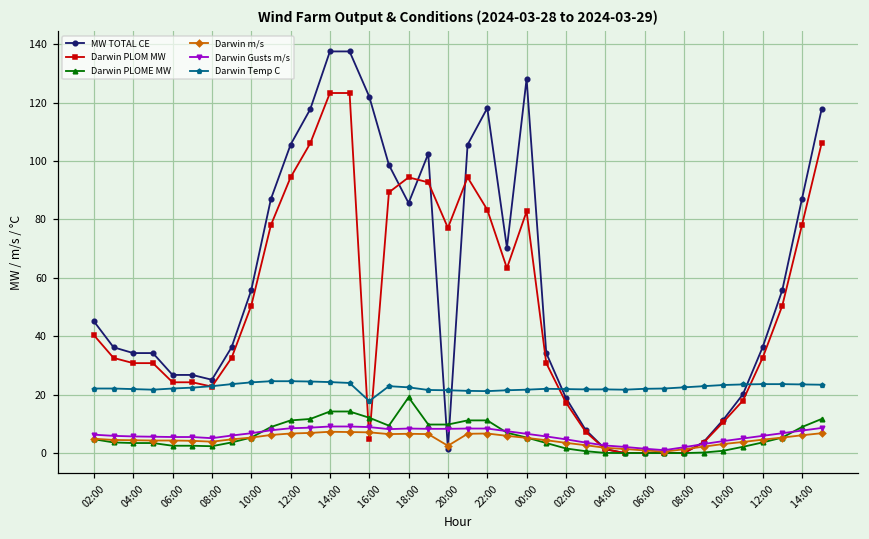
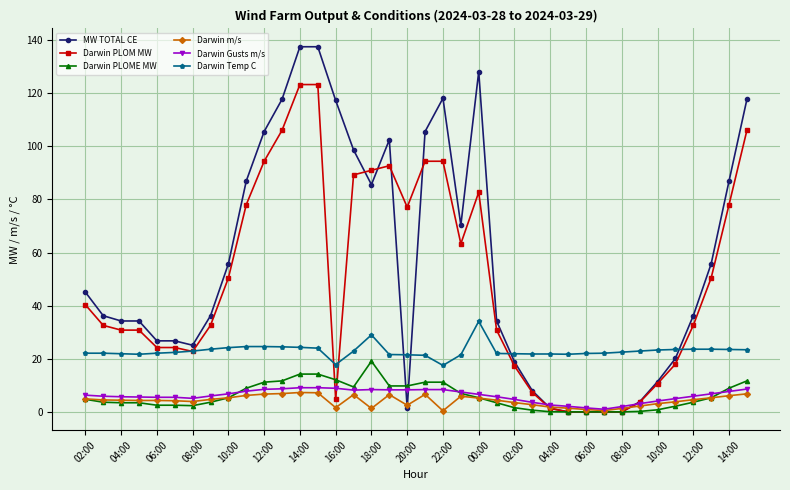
MW TOTAL CE, 16:00: 122 -> 117
Darwin m/s, 16:00: 7 -> 2
Darwin PLOM MW, 18:00: 94 -> 91
Darwin m/s, 18:00: 7 -> 1
Darwin Temp C, 18:00: 23 -> 29
Darwin PLOM MW, 22:00: 83 -> 94
Darwin m/s, 22:00: 7 -> 0
Darwin Temp C, 22:00: 21 -> 18
Darwin Temp C, 00:00: 22 -> 34
